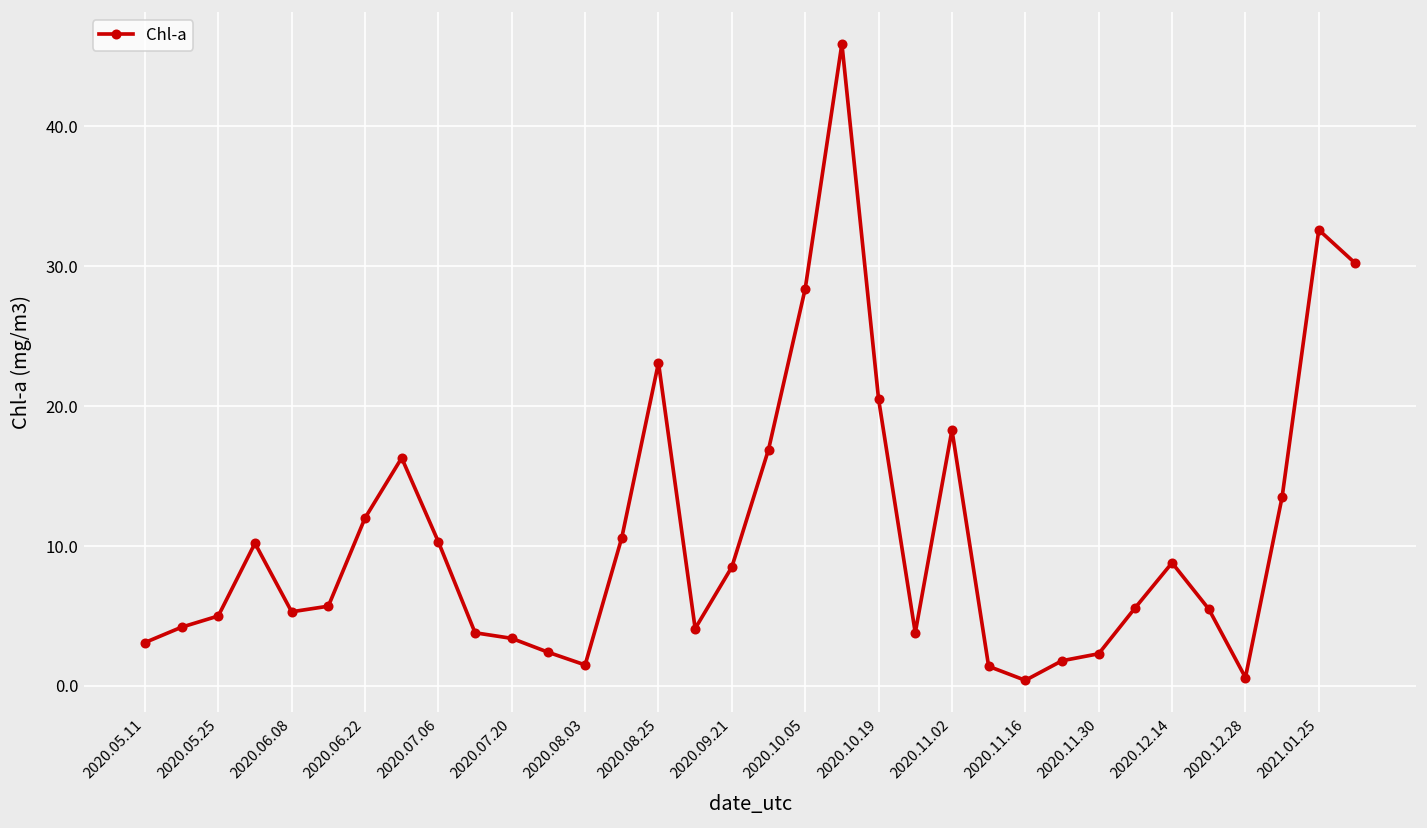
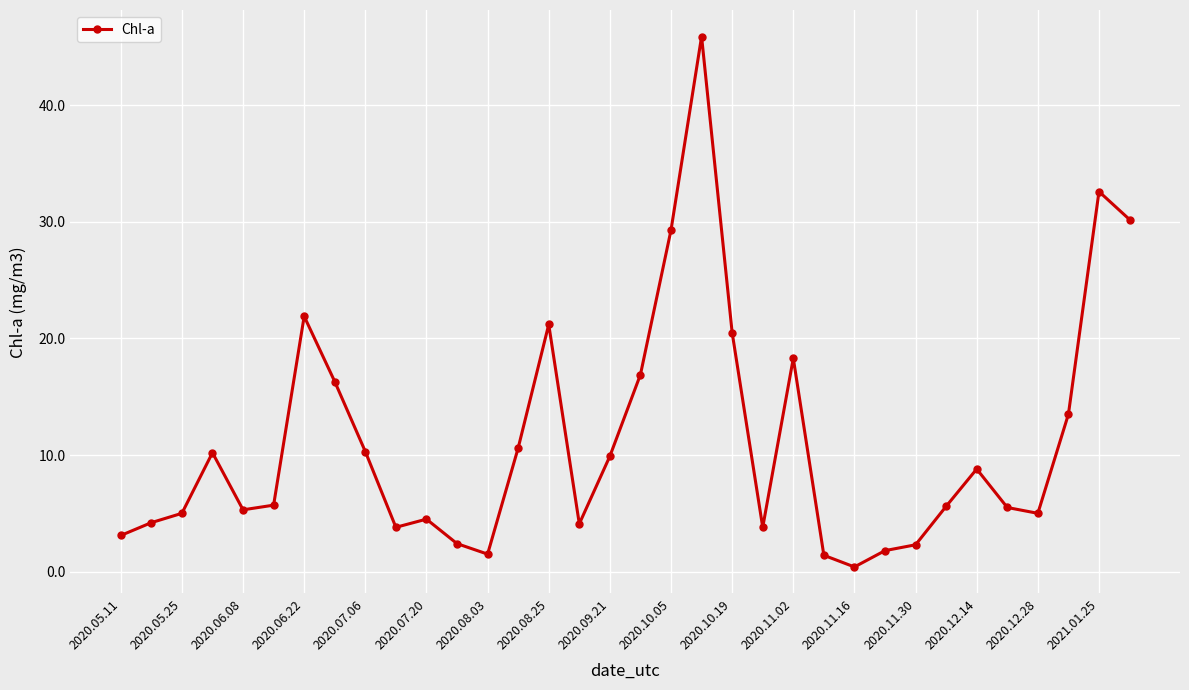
2020.06.22: 12.0 -> 21.9
2020.07.20: 3.4 -> 4.5
2020.08.25: 23.1 -> 21.2
2020.09.21: 8.5 -> 9.9
2020.10.05: 28.4 -> 29.3
2020.12.28: 0.6 -> 5.0
